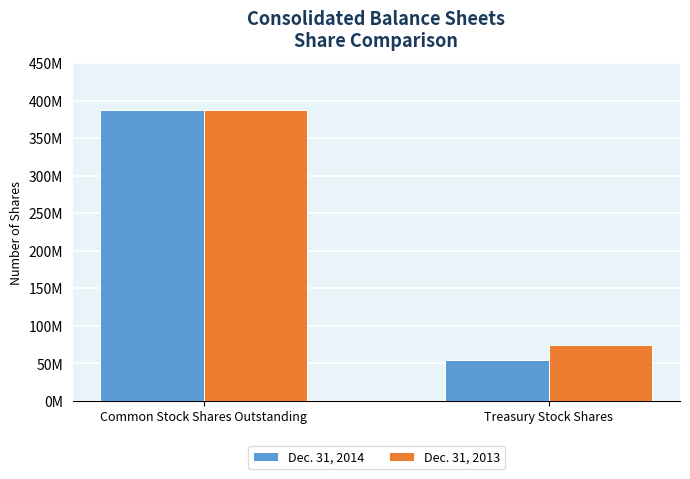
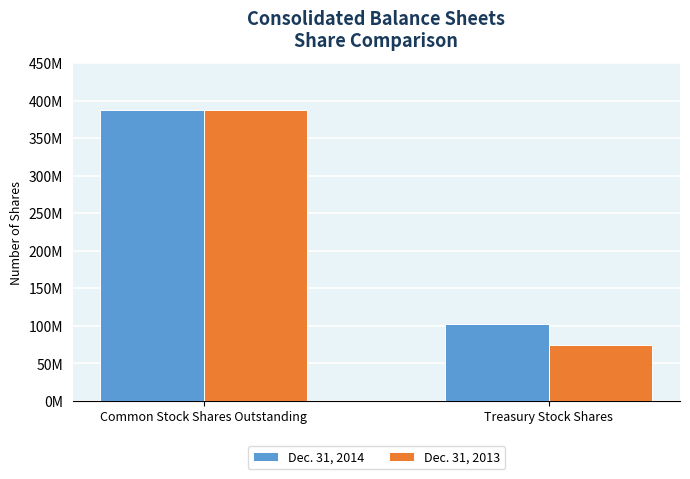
Dec. 31, 2014, Treasury Stock Shares: 50000000 -> 100000000
